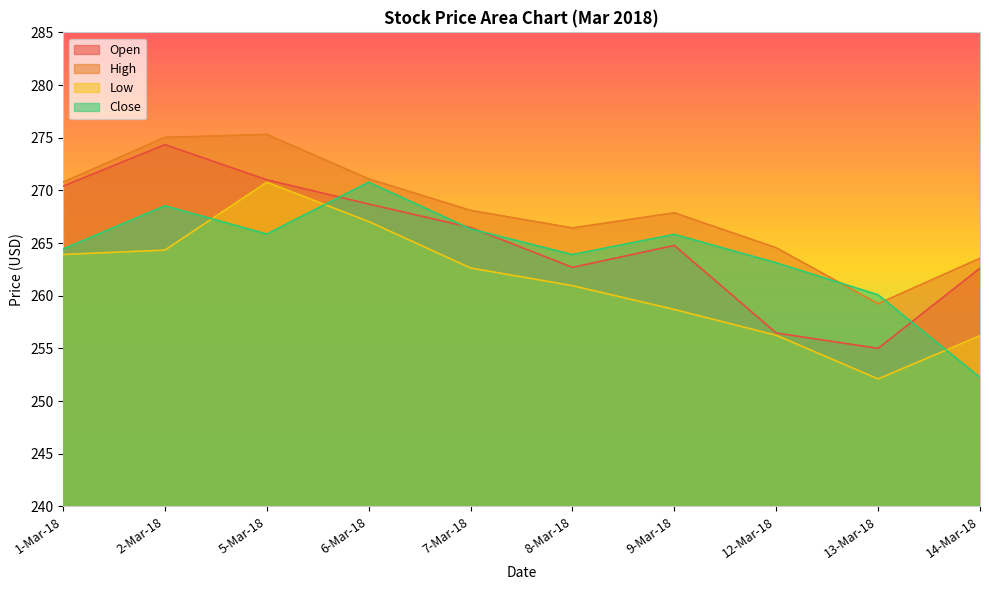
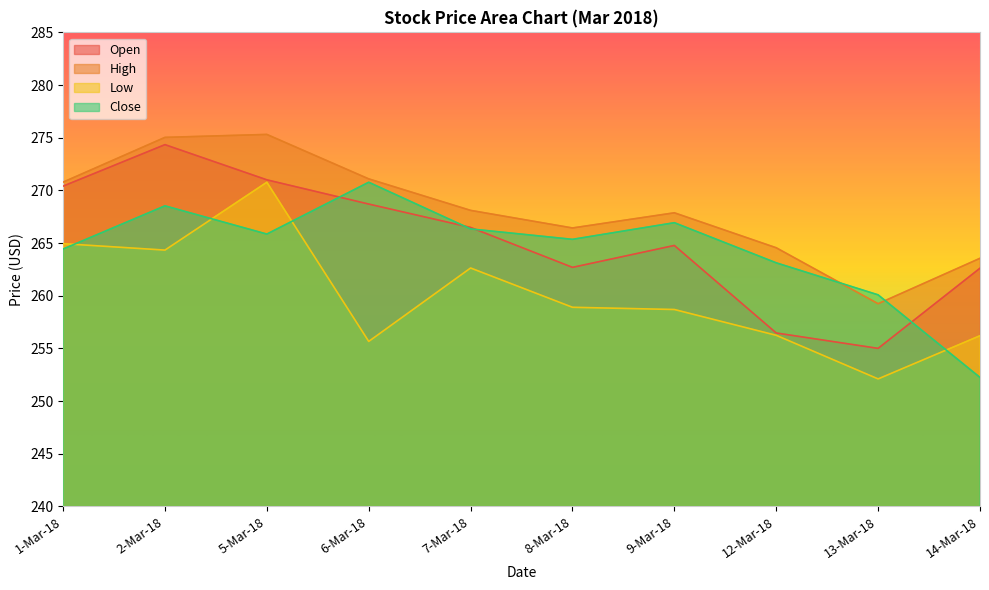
Low, 1-Mar-18: 263.9 -> 264.9
Low, 6-Mar-18: 267.0 -> 255.7
Low, 8-Mar-18: 261.0 -> 258.9
Close, 8-Mar-18: 263.9 -> 265.4
Close, 9-Mar-18: 265.8 -> 266.9
